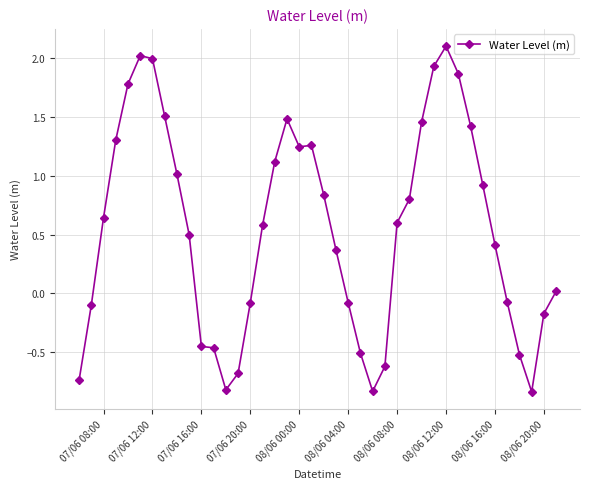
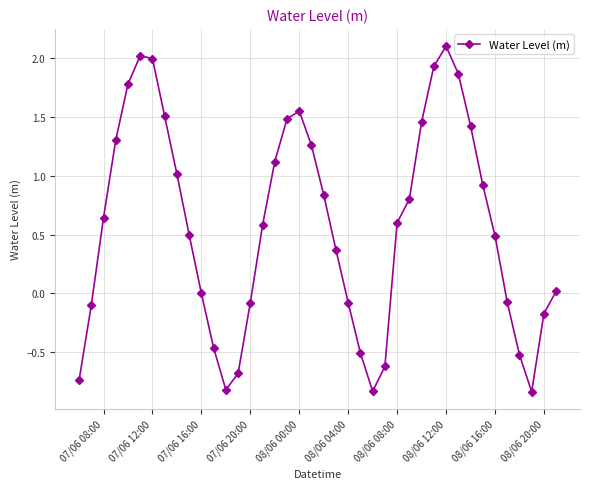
07/06 16:00: -0.45 -> 0.00
08/06 00:00: 1.25 -> 1.55
08/06 16:00: 0.41 -> 0.49
